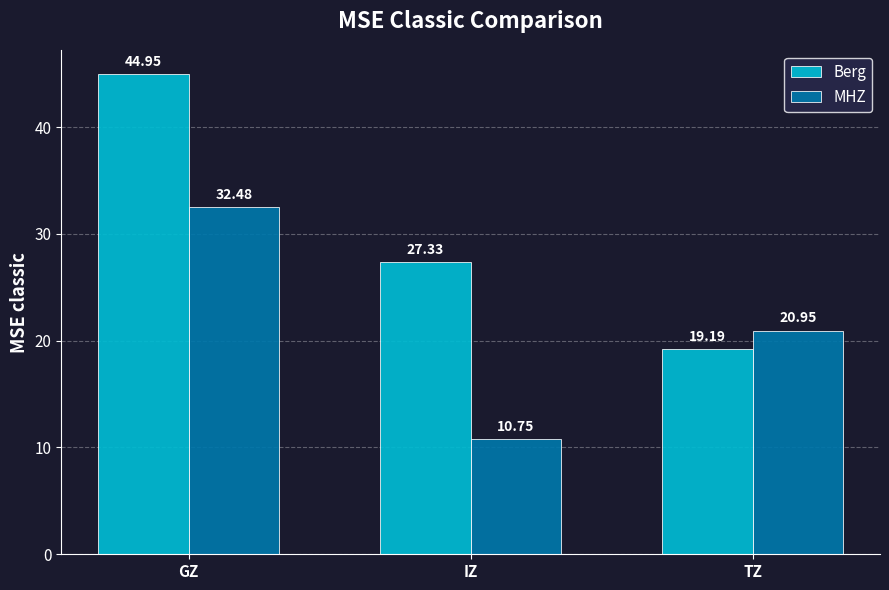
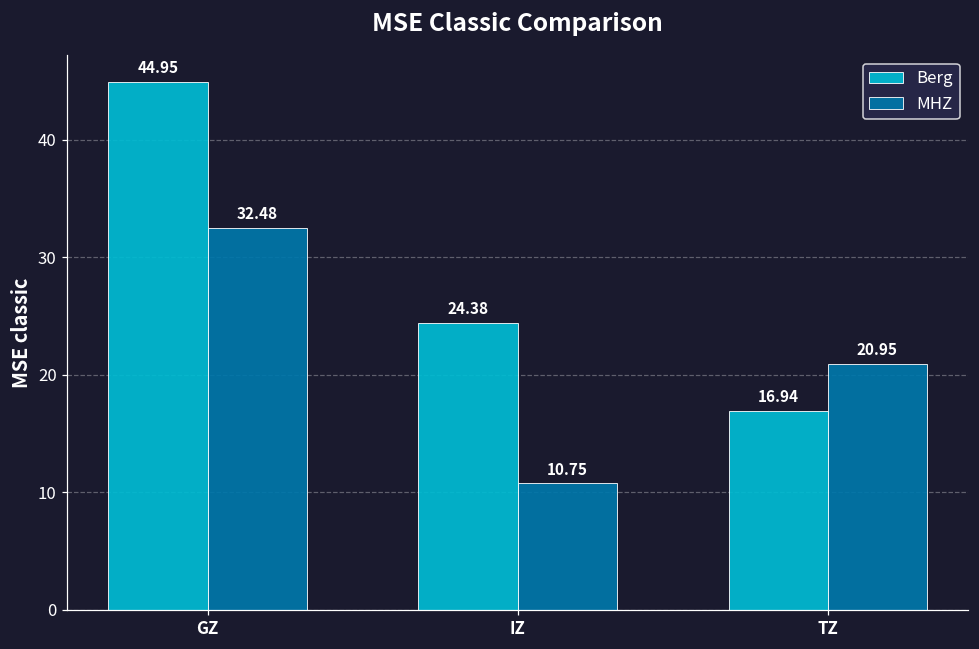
Berg, IZ: 27.33 -> 24.38
Berg, TZ: 19.19 -> 16.94
